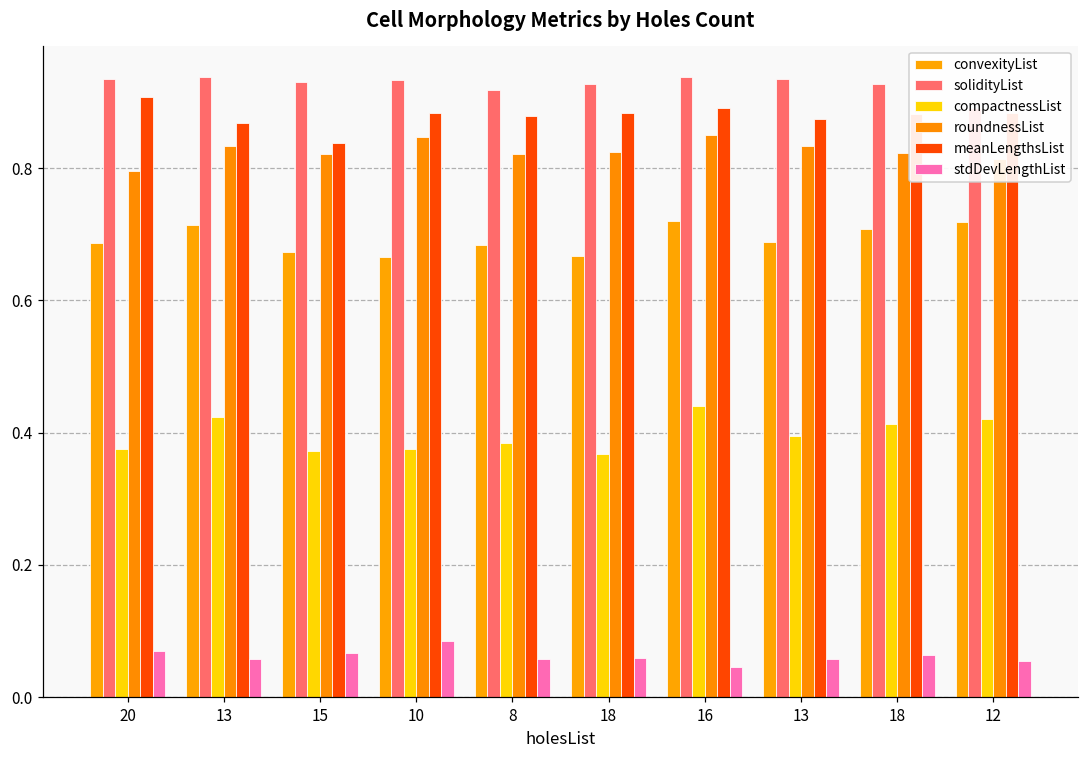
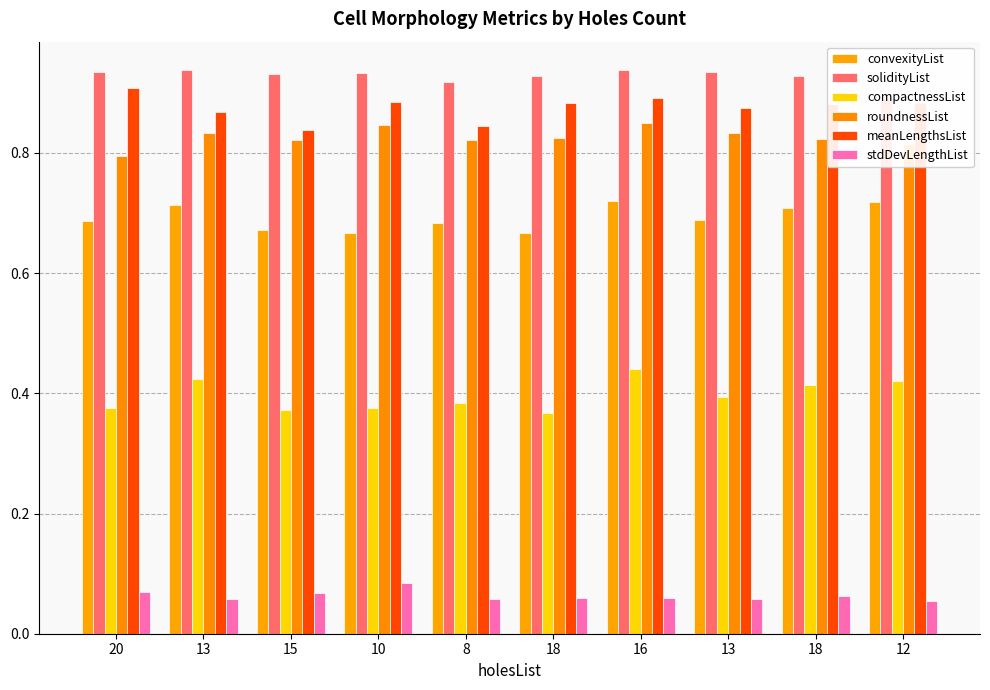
meanLengthsList, 8: 0.88 -> 0.85
stdDevLengthList, 16: 0.05 -> 0.06
